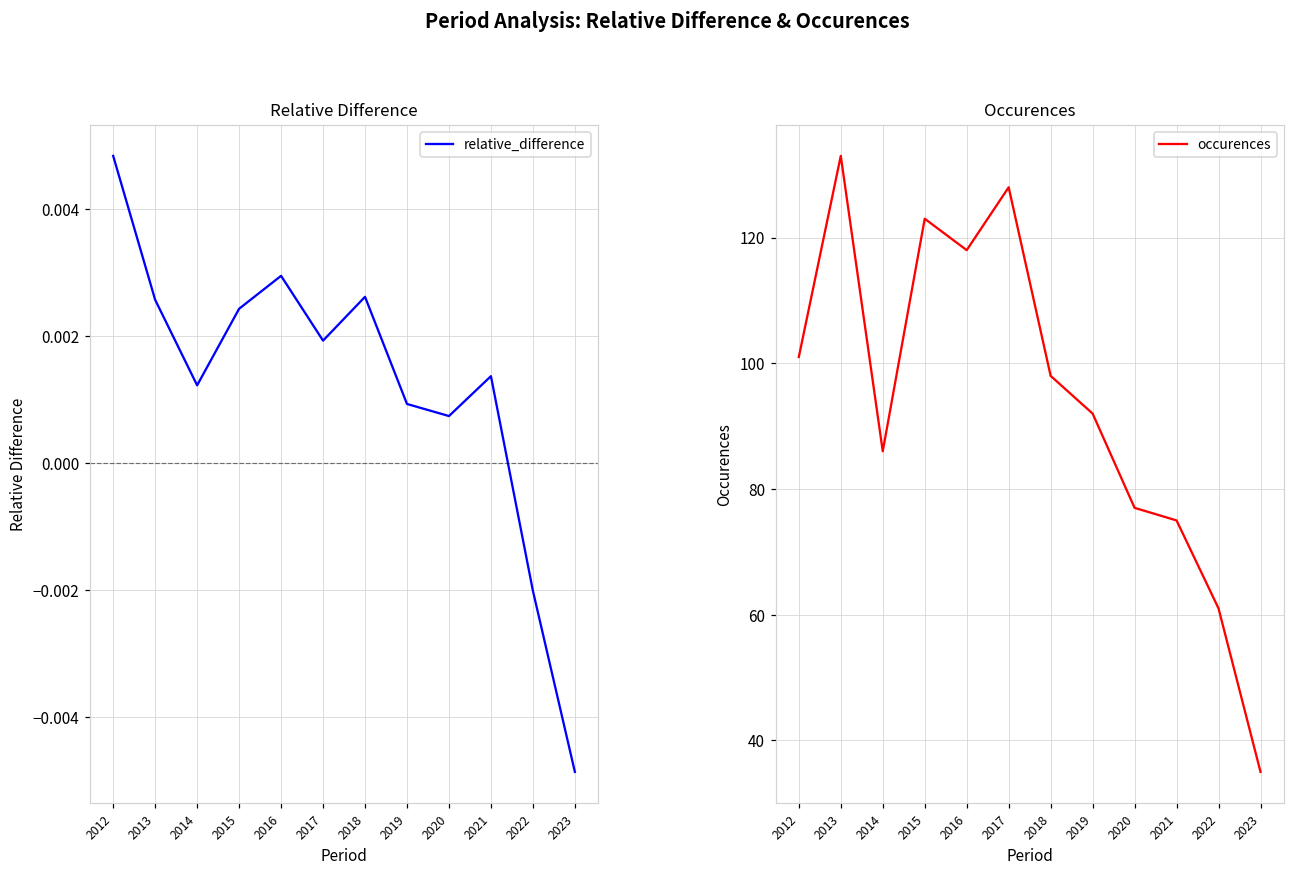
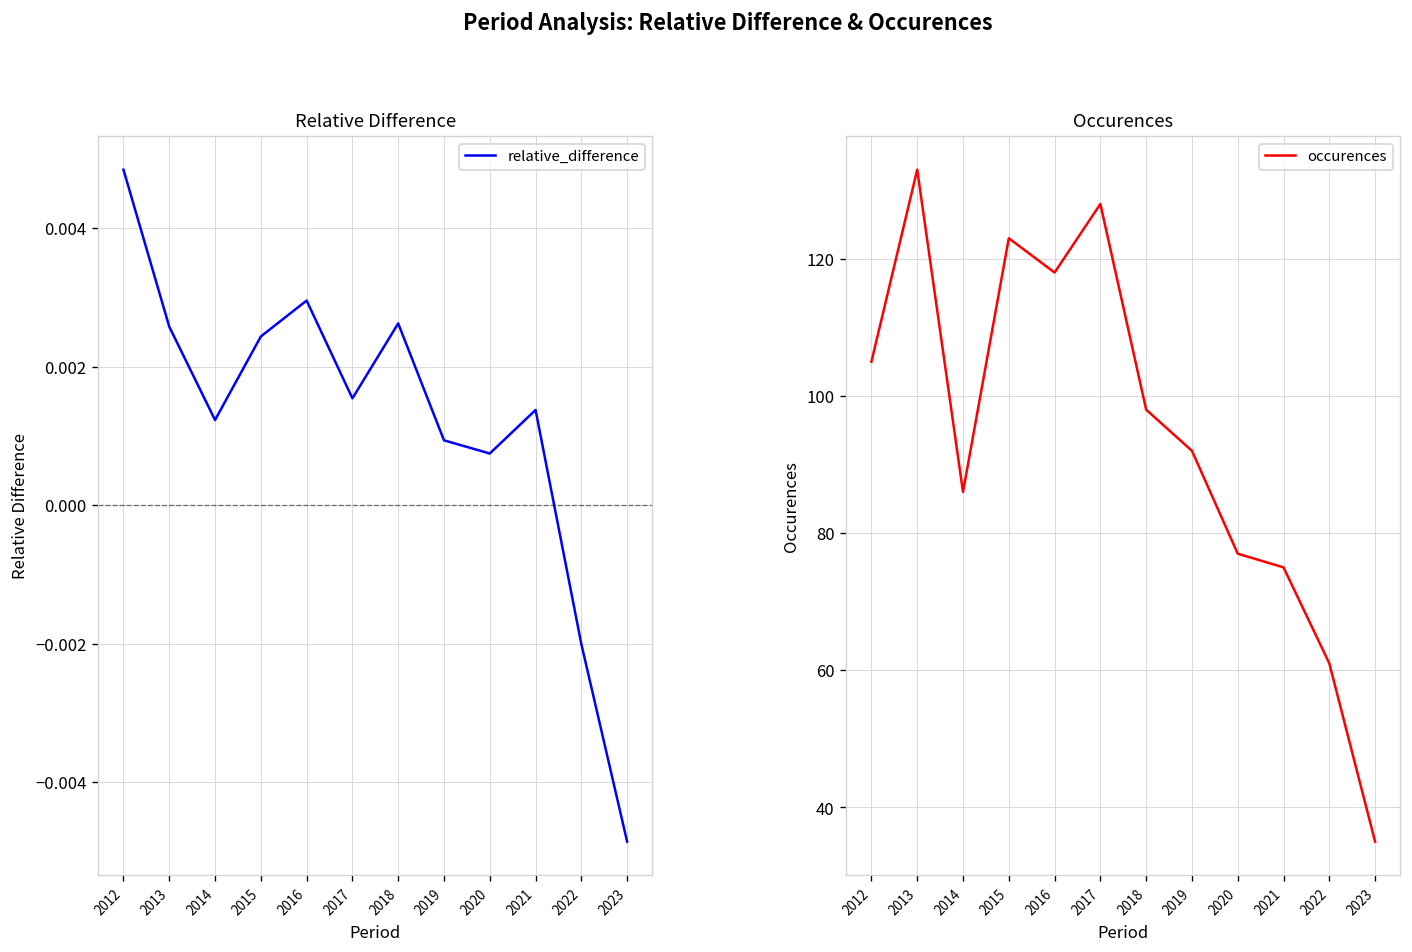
Relative Difference, 2017: 0.0019 -> 0.0015
Occurences, 2012: 101 -> 105
